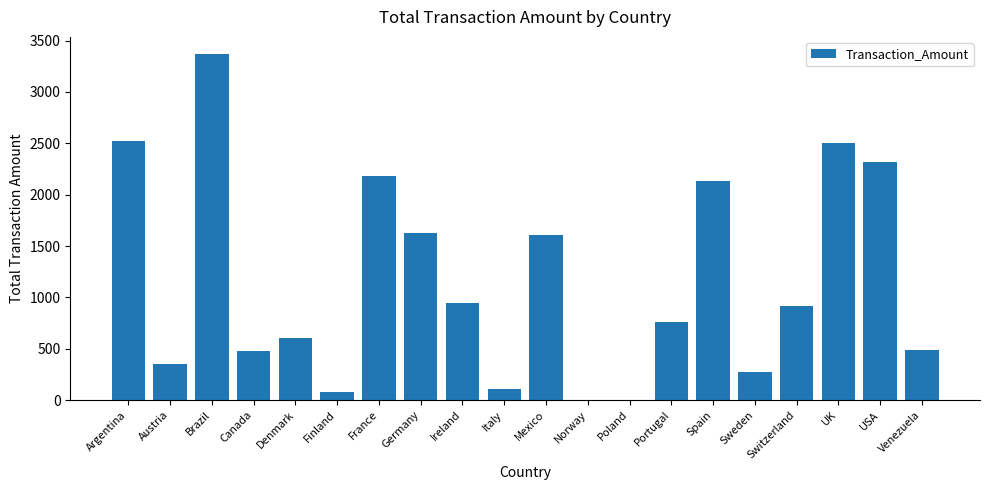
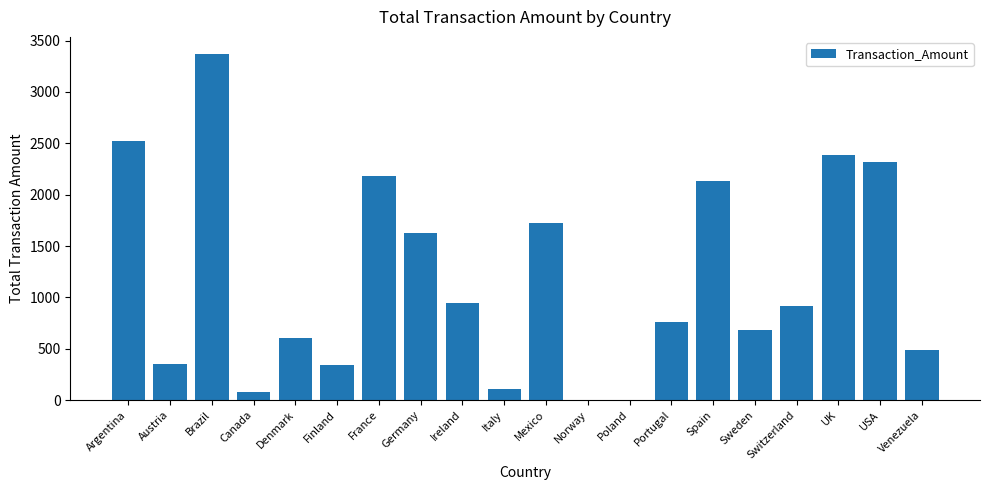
Canada: 480 -> 80
Finland: 80 -> 340
Mexico: 1600 -> 1730
Sweden: 280 -> 690
UK: 2500 -> 2390
